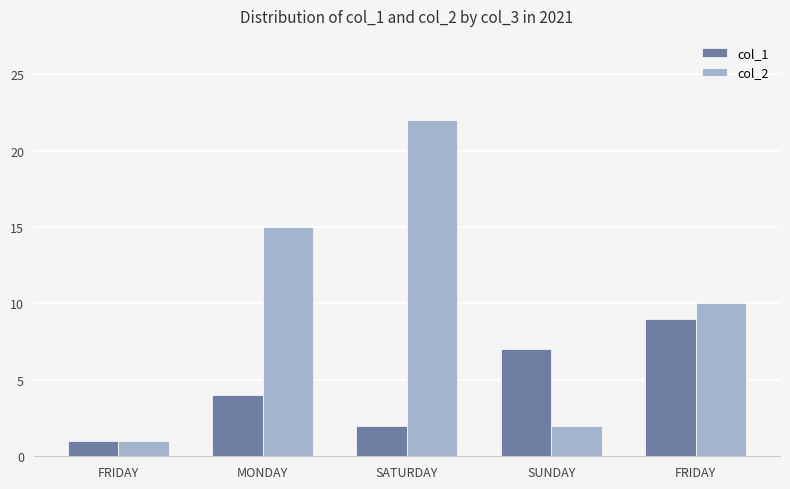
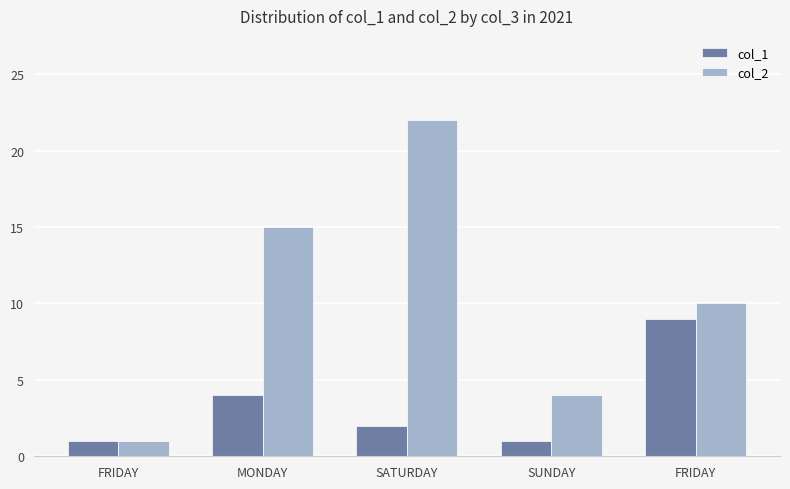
col_1, SUNDAY: 7 -> 1
col_2, SUNDAY: 2 -> 4
